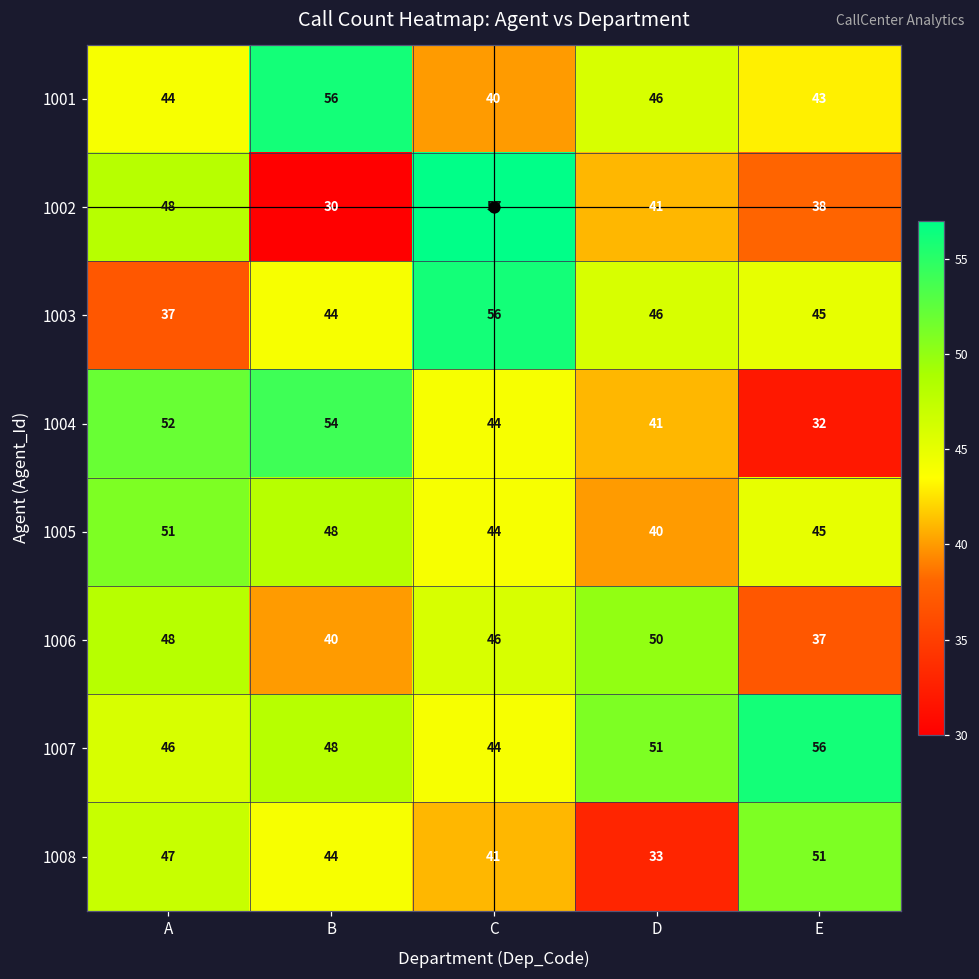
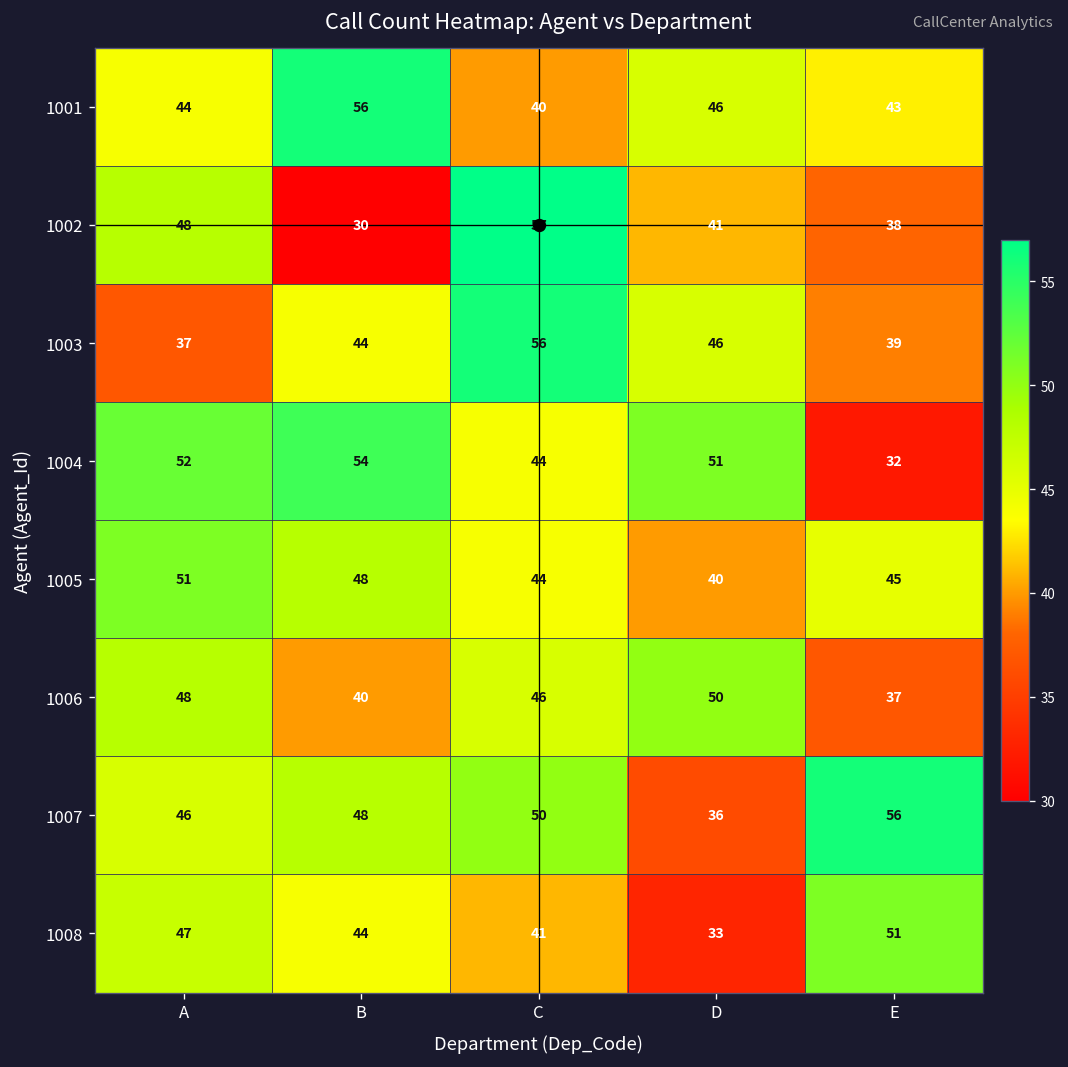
1003, E: 45 -> 39
1004, D: 41 -> 51
1007, C: 44 -> 50
1007, D: 51 -> 36
